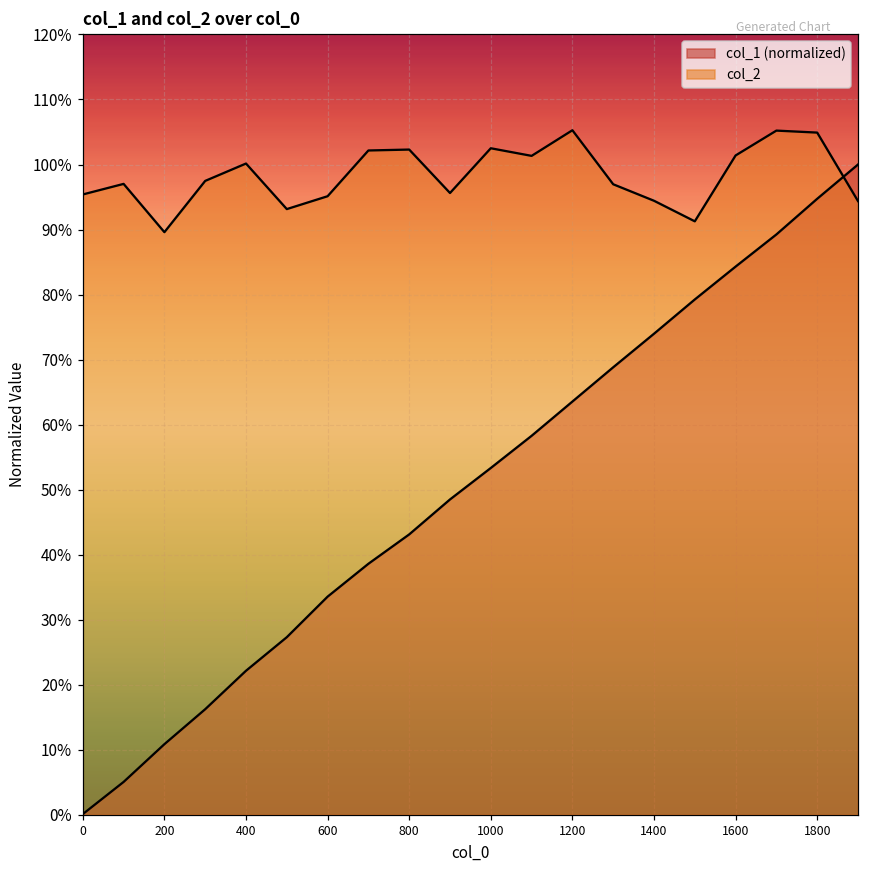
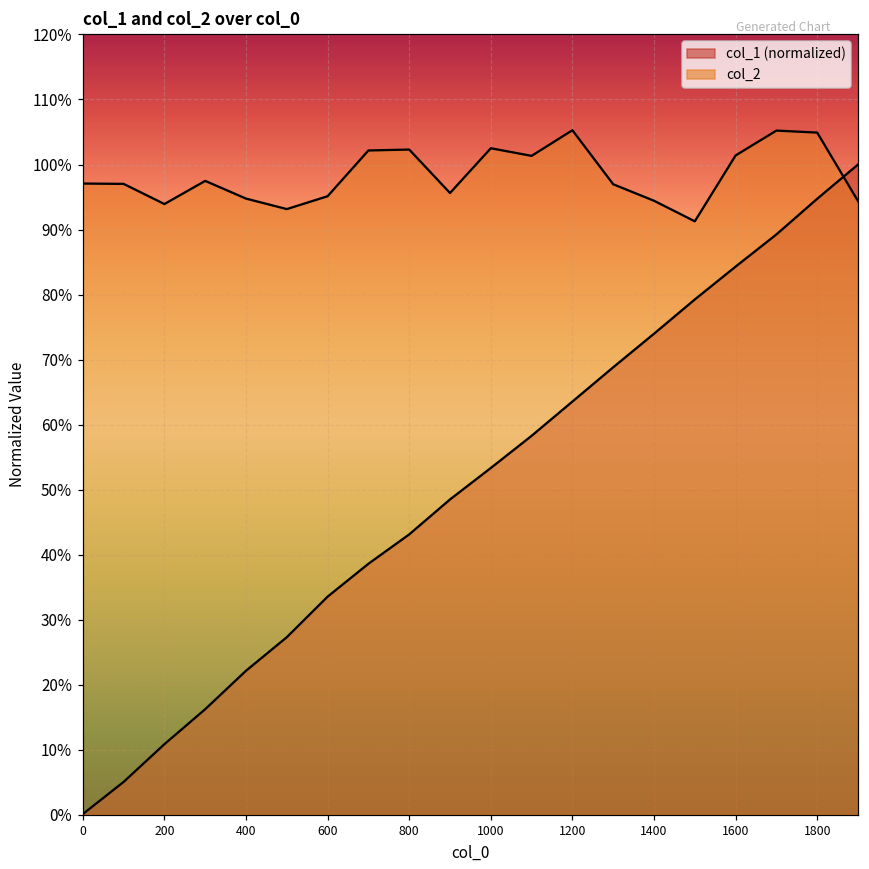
col_2, 0: 95% -> 97%
col_2, 200: 90% -> 94%
col_2, 400: 100% -> 95%
